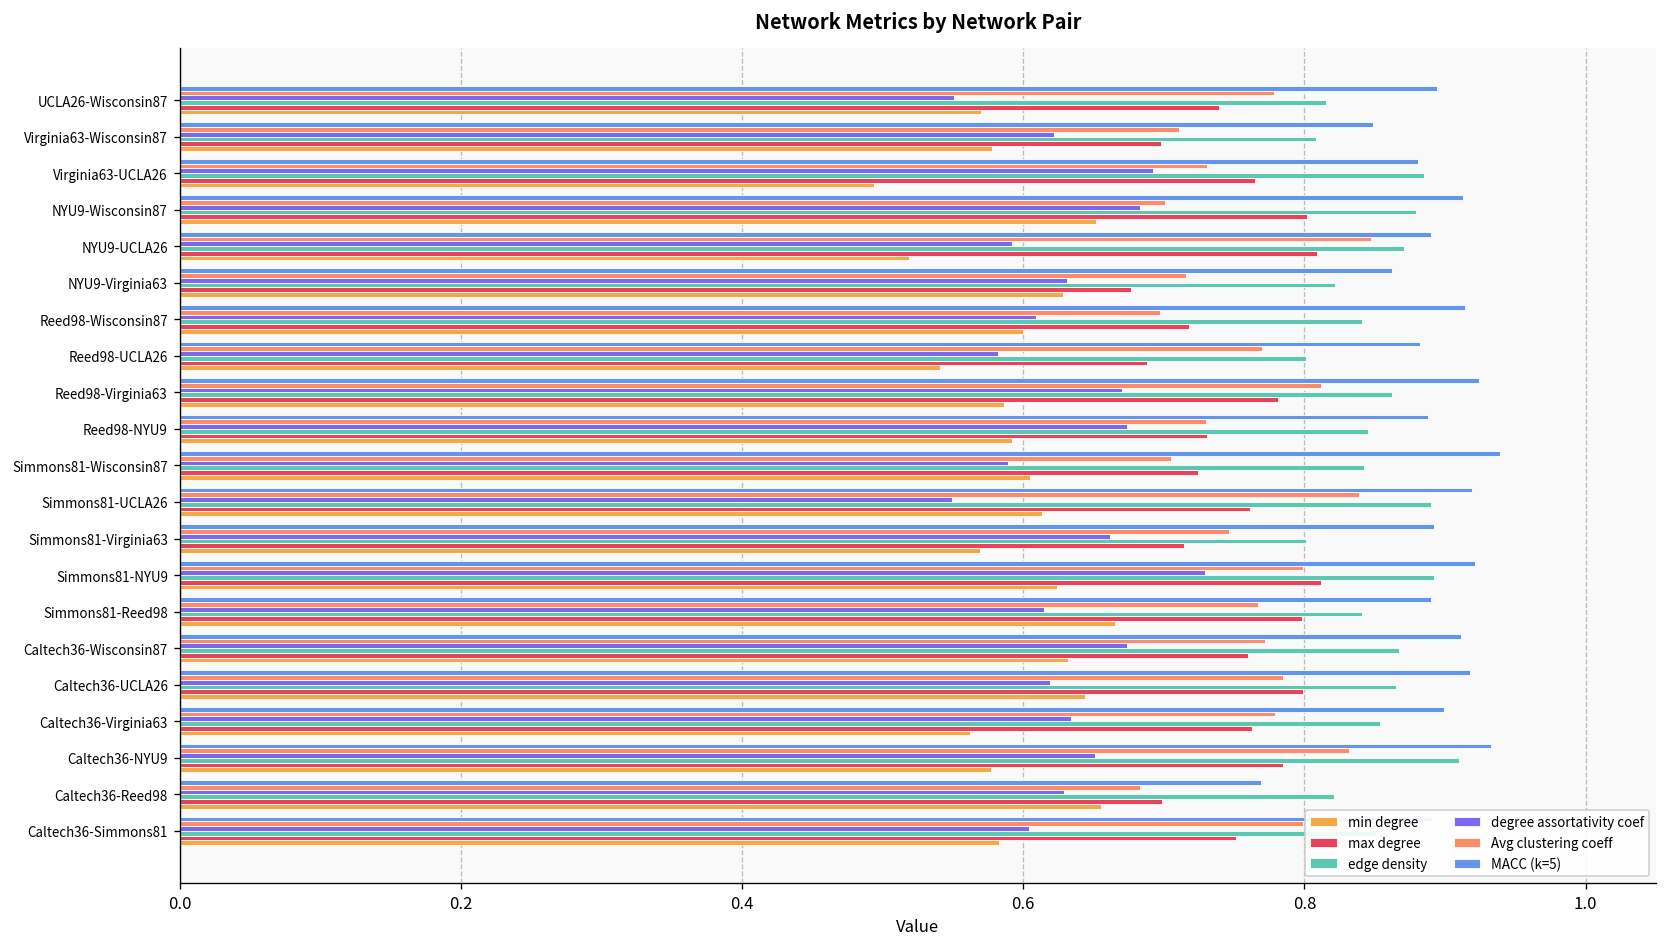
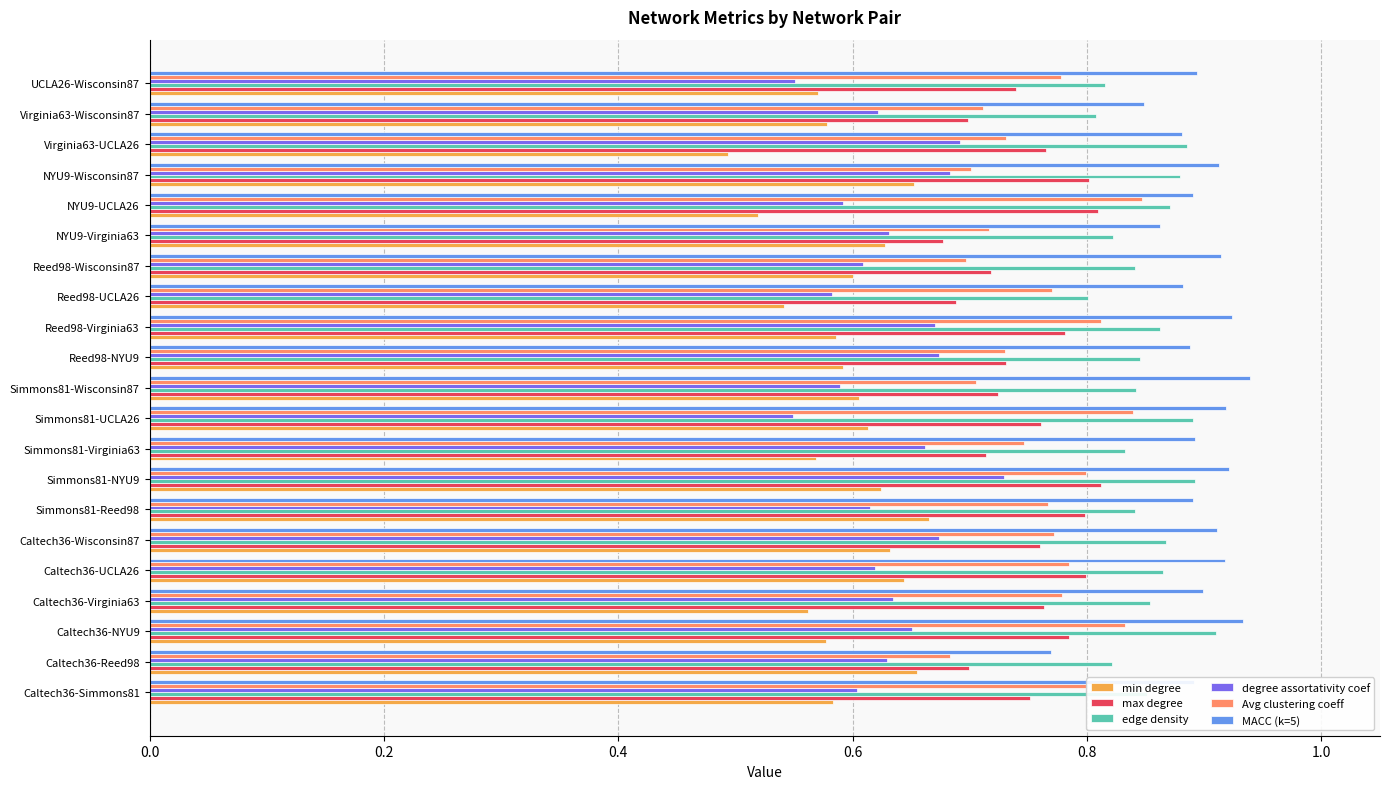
edge density, Simmons81-Virginia63: 0.801 -> 0.832
